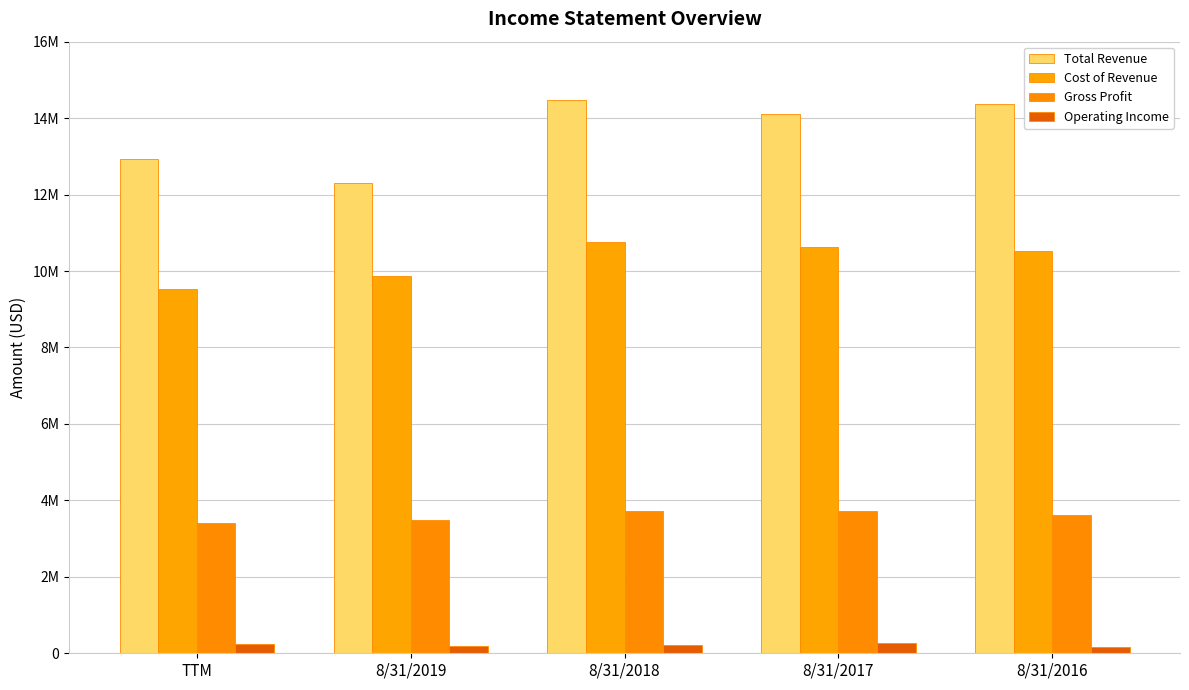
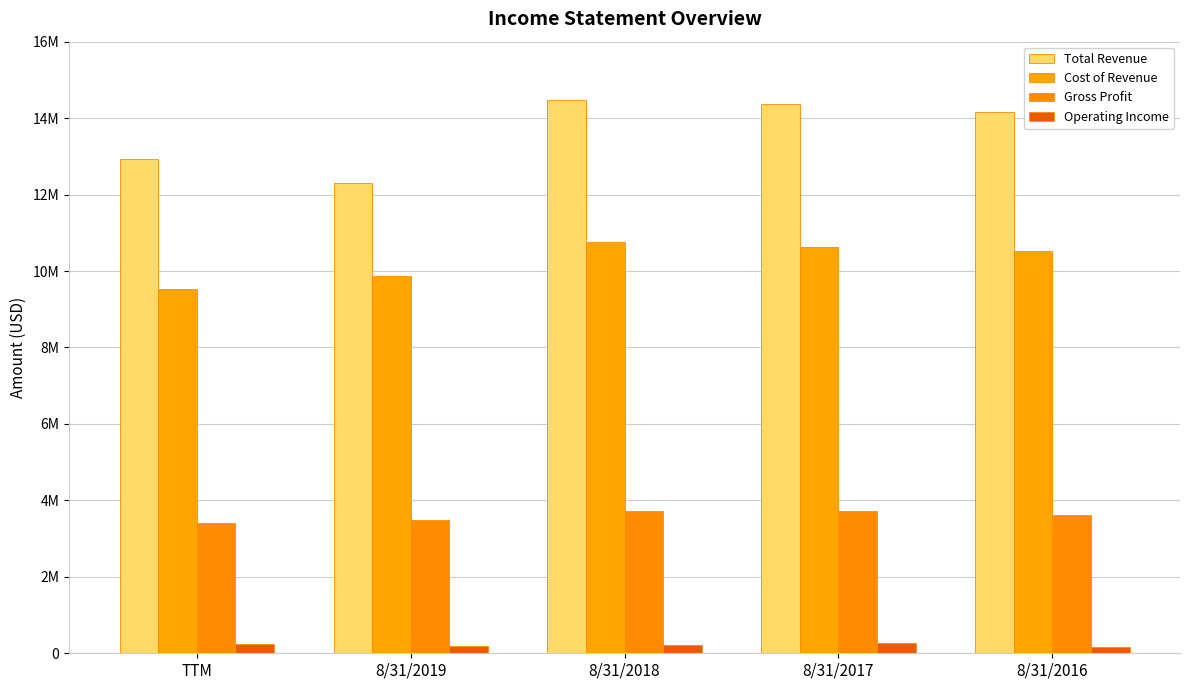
Total Revenue, 8/31/2017: 14100000 -> 14400000
Total Revenue, 8/31/2016: 14400000 -> 14200000
